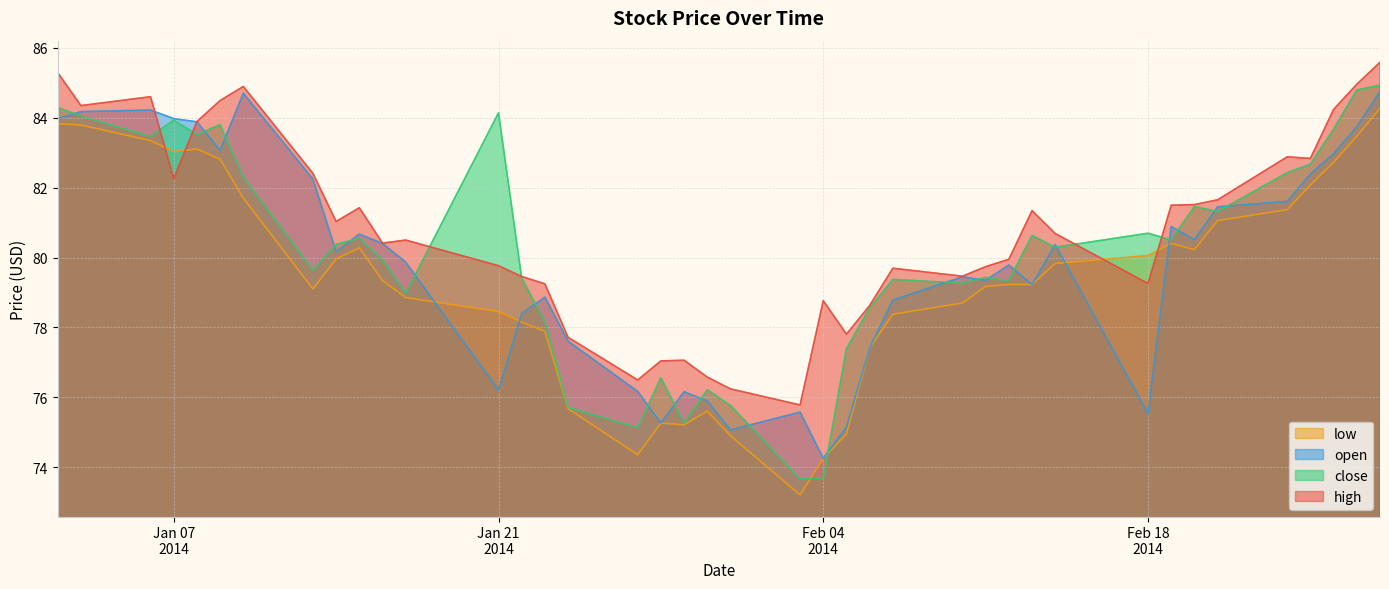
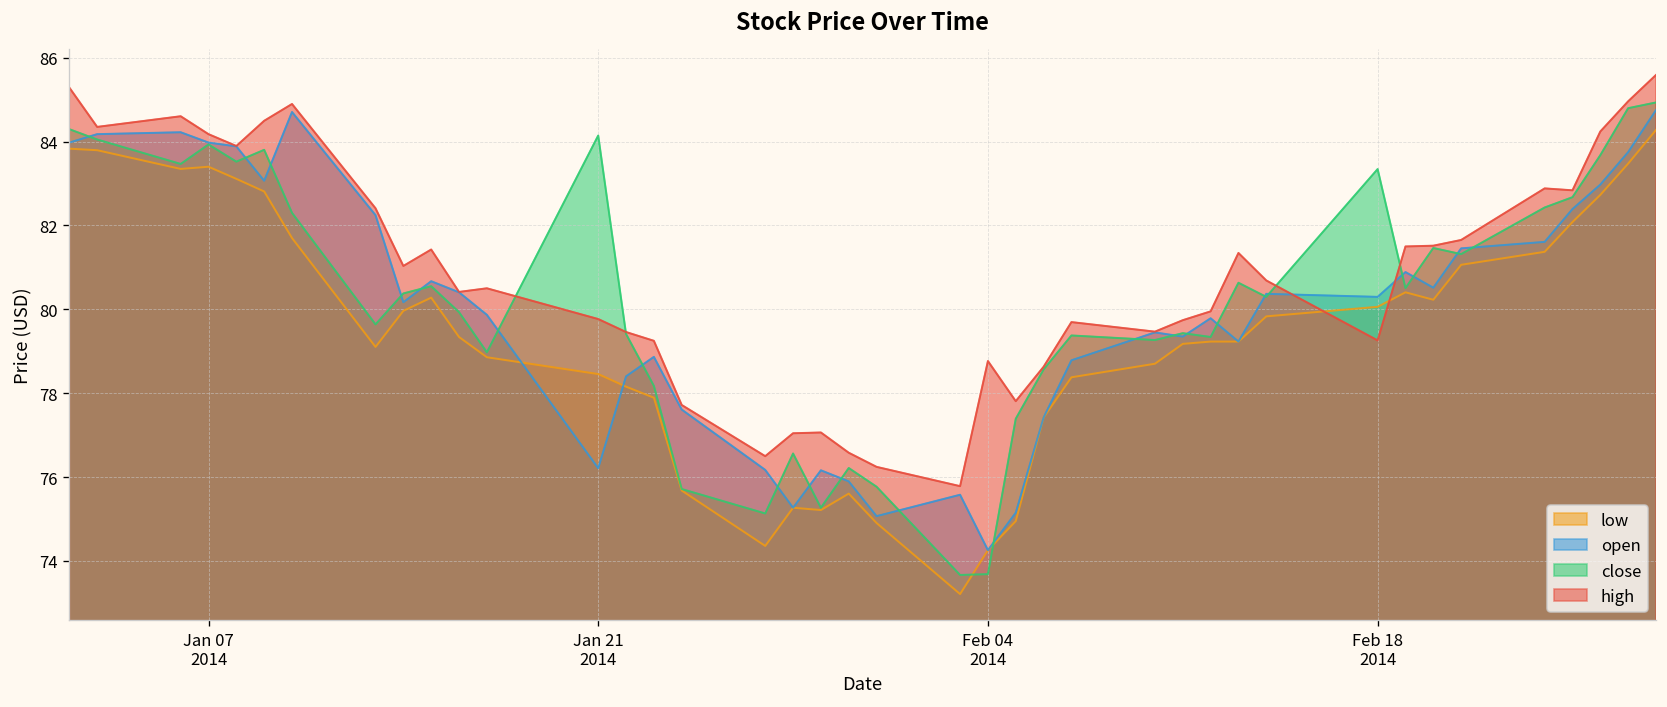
low, Jan 07 2014: 83.0 -> 83.4
high, Jan 07 2014: 82.3 -> 84.2
open, Feb 18 2014: 75.5 -> 80.3
close, Feb 18 2014: 80.7 -> 83.3
